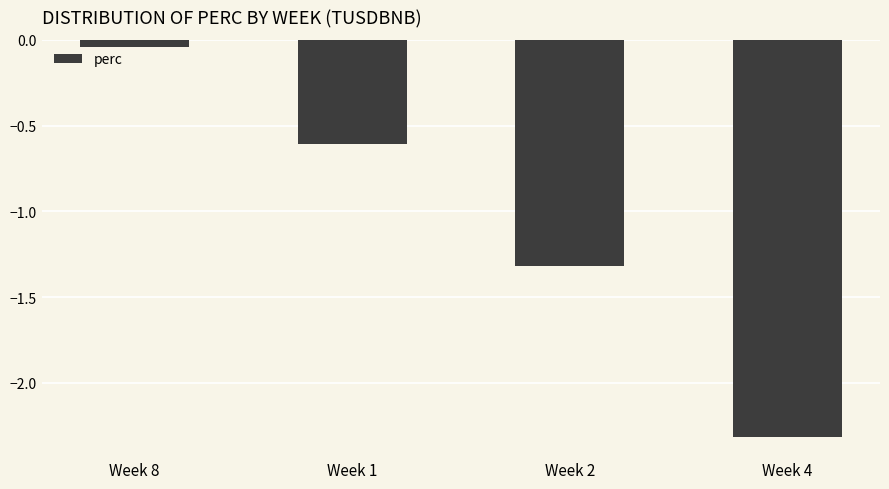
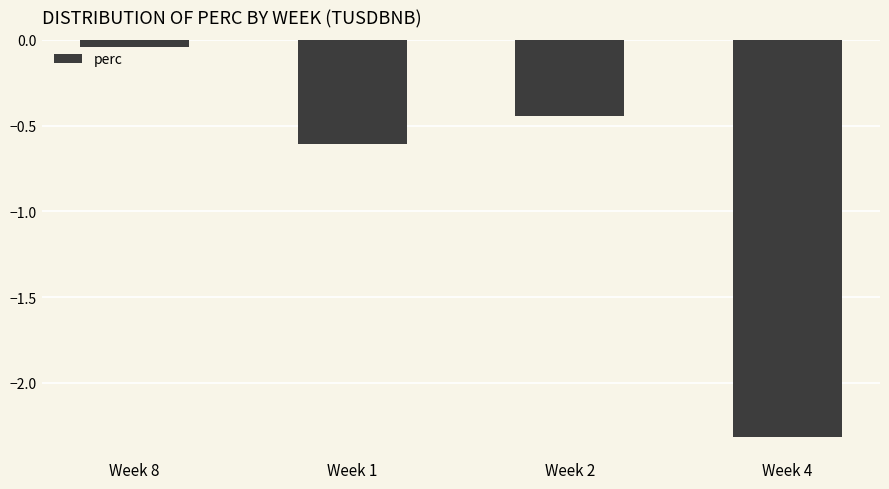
Week 2: -1.32 -> -0.45
